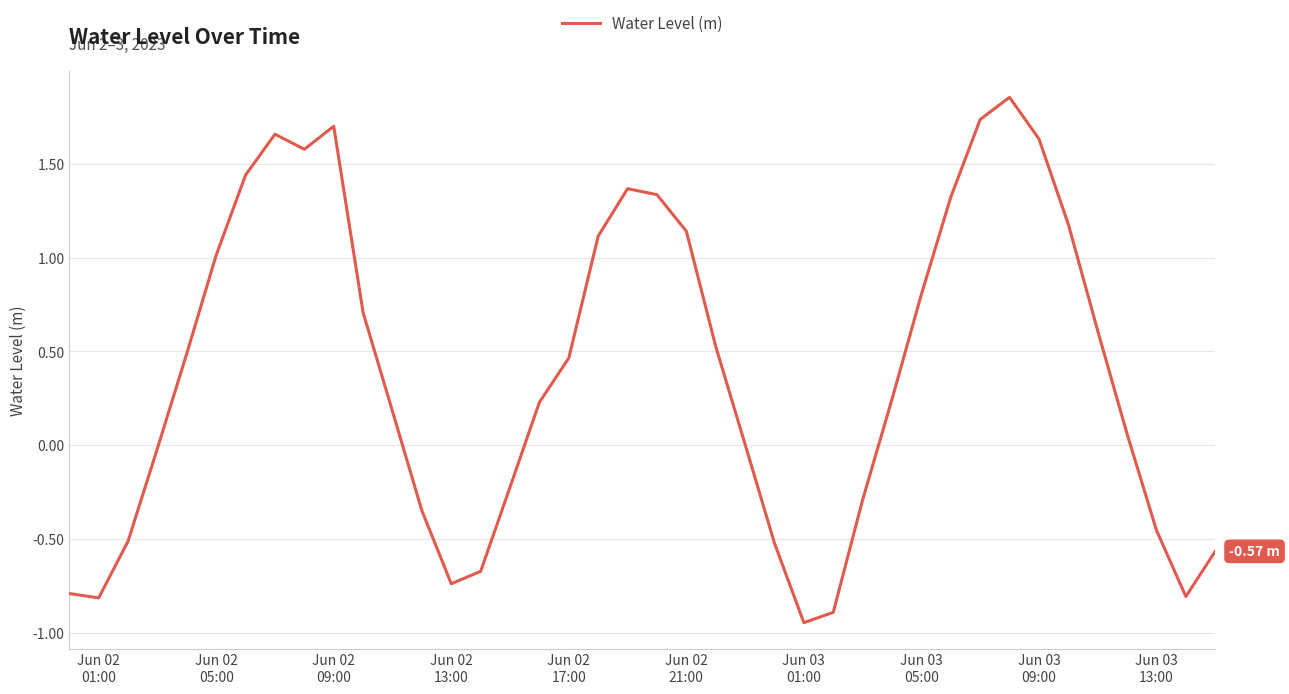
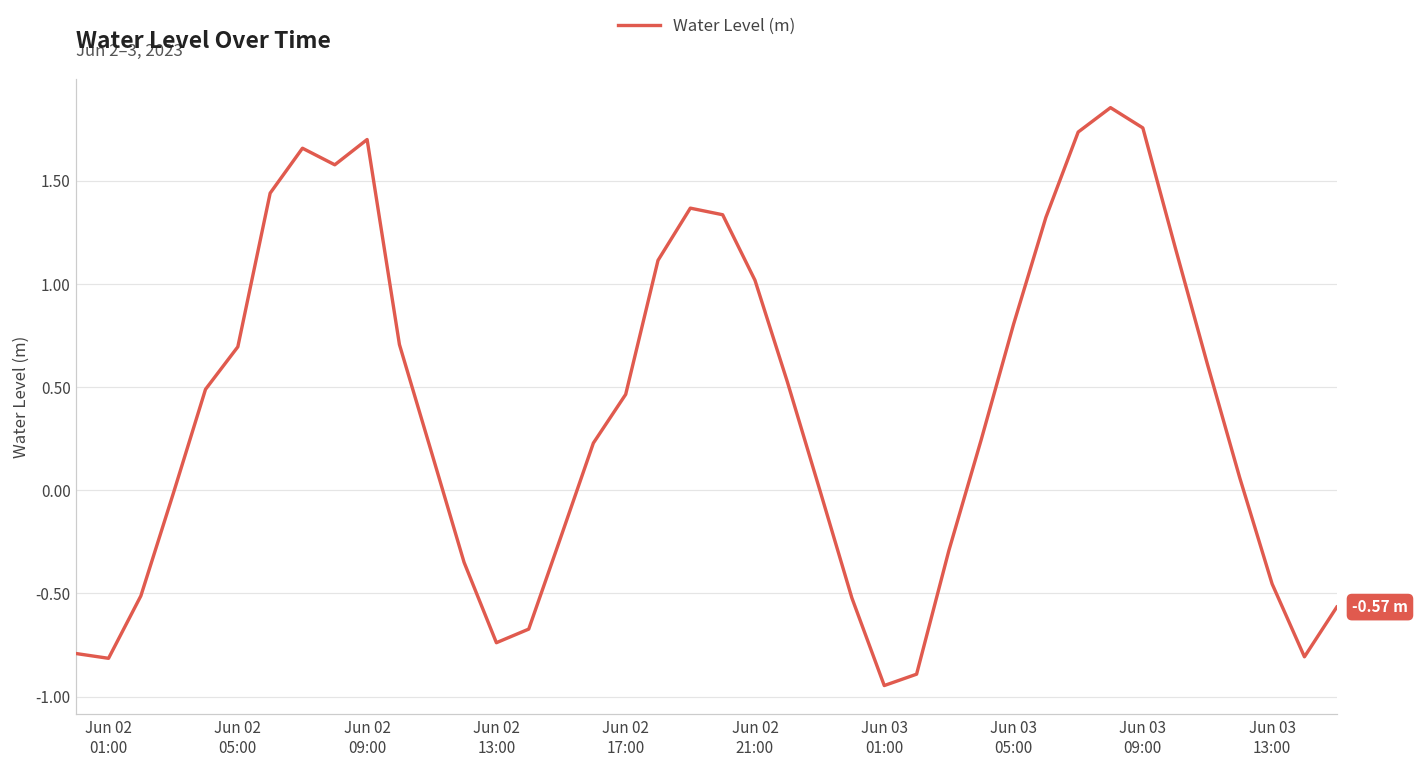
Jun 02 05:00: 1.01 -> 0.70
Jun 02 21:00: 1.14 -> 1.02
Jun 03 09:00: 1.63 -> 1.76
